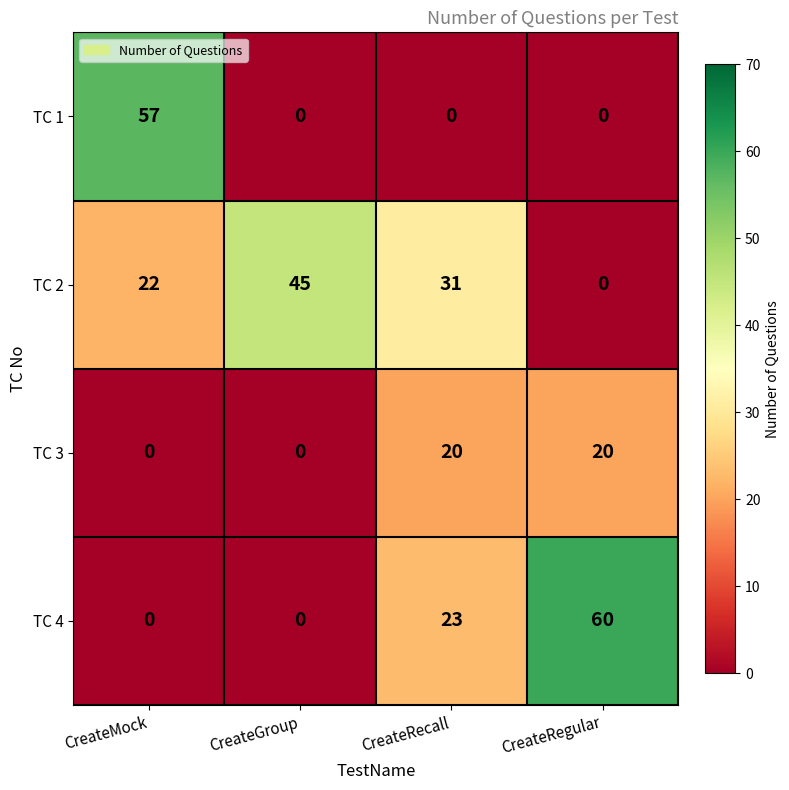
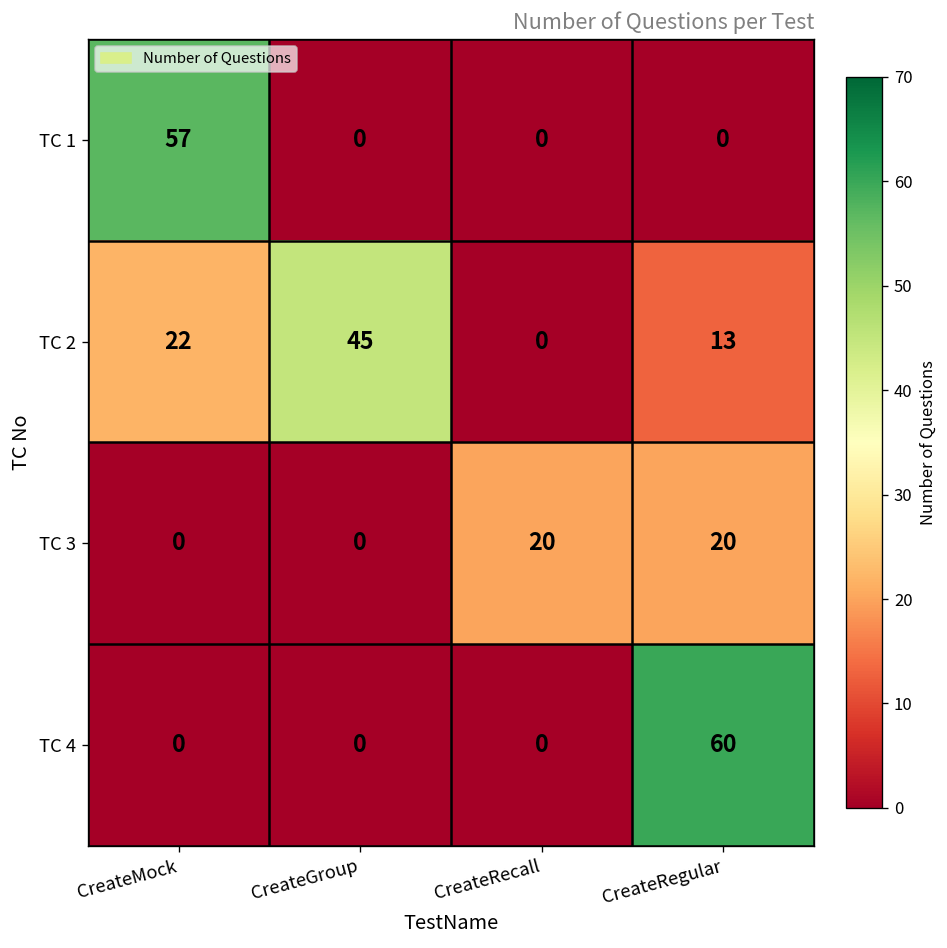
TC 2, CreateRecall: 31 -> 0
TC 2, CreateRegular: 0 -> 13
TC 4, CreateRecall: 23 -> 0
